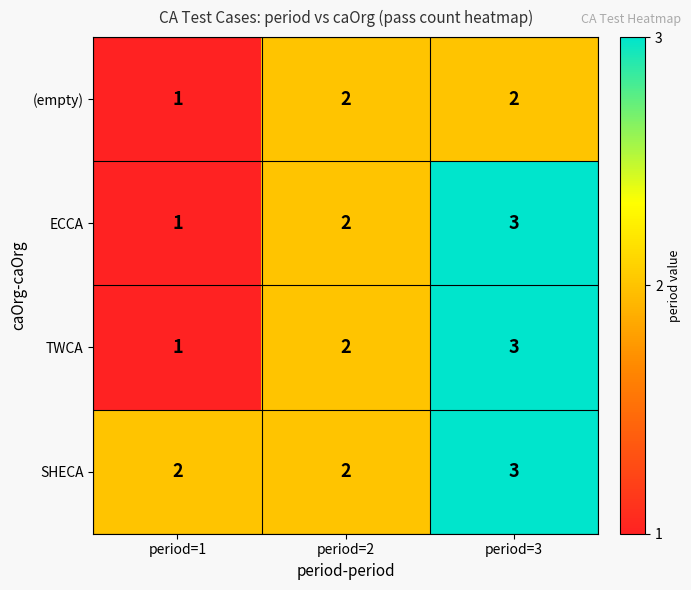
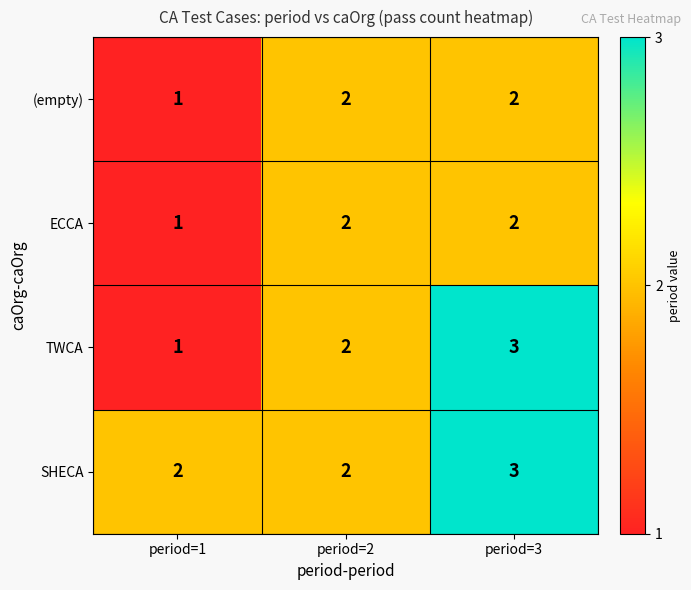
ECCA, period=3: 3 -> 2
